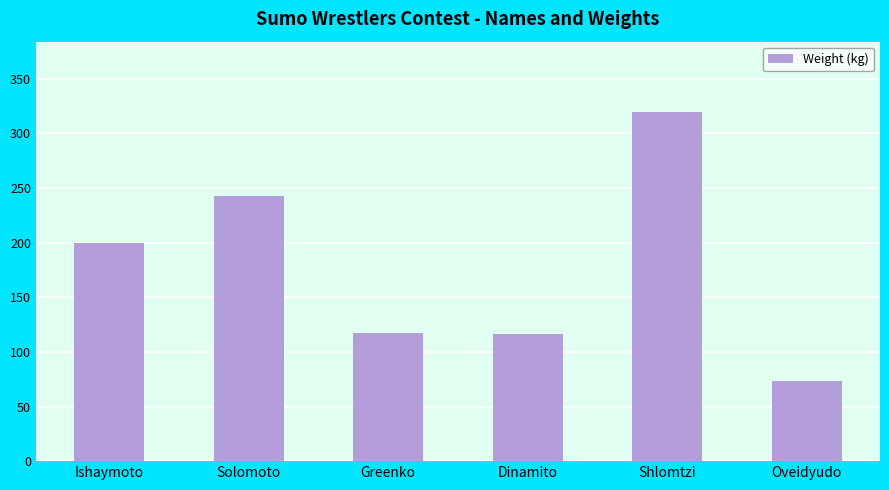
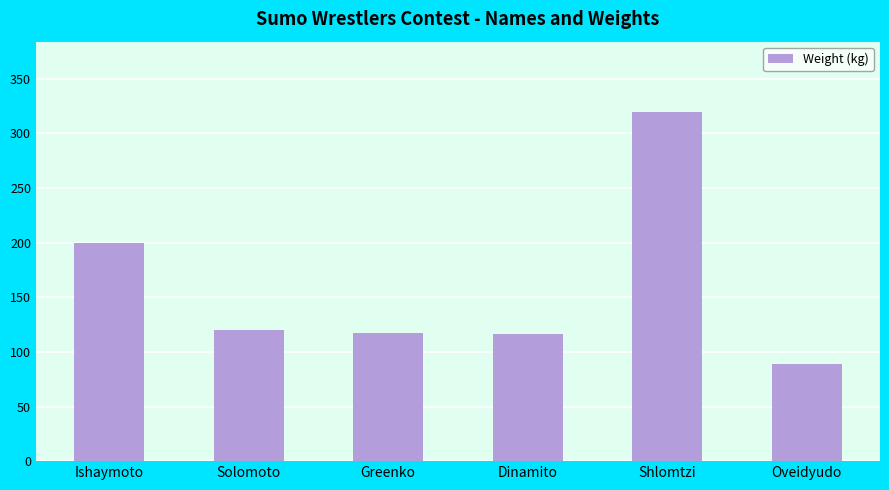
Solomoto: 243 -> 120
Oveidyudo: 73 -> 89
